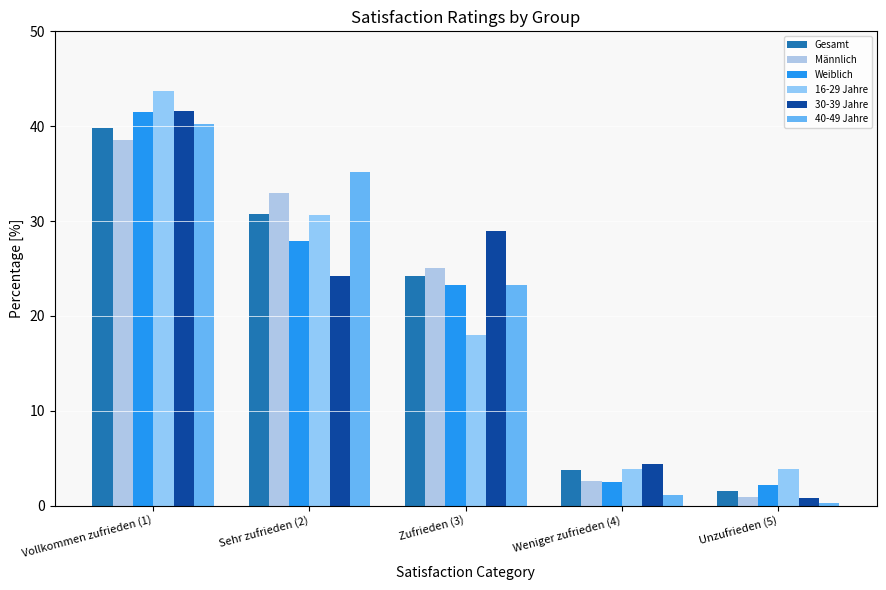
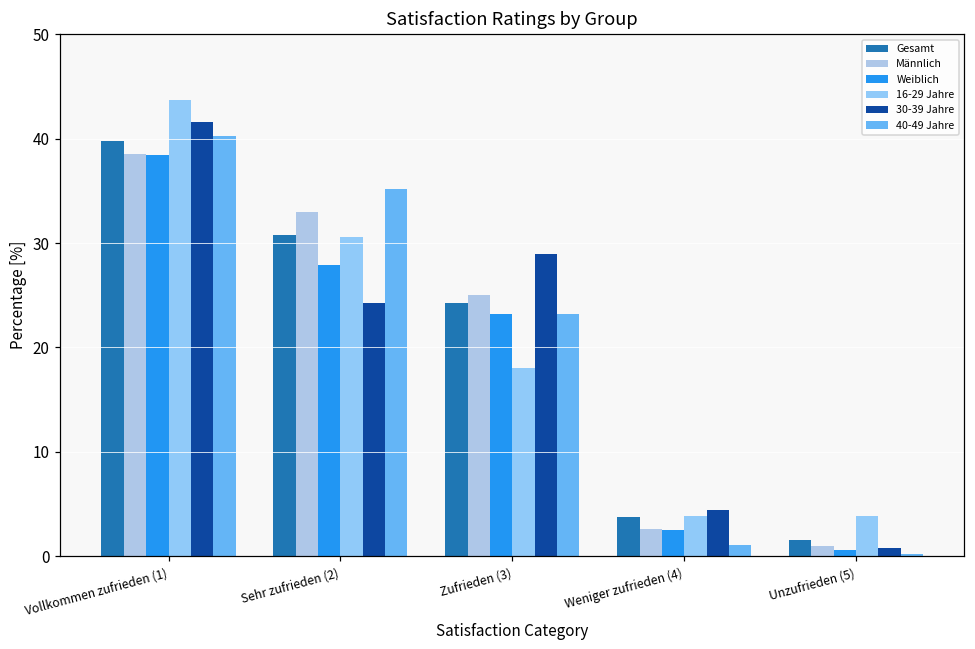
Weiblich, Vollkommen zufrieden (1): 41 -> 38
Weiblich, Unzufrieden (5): 2 -> 1
